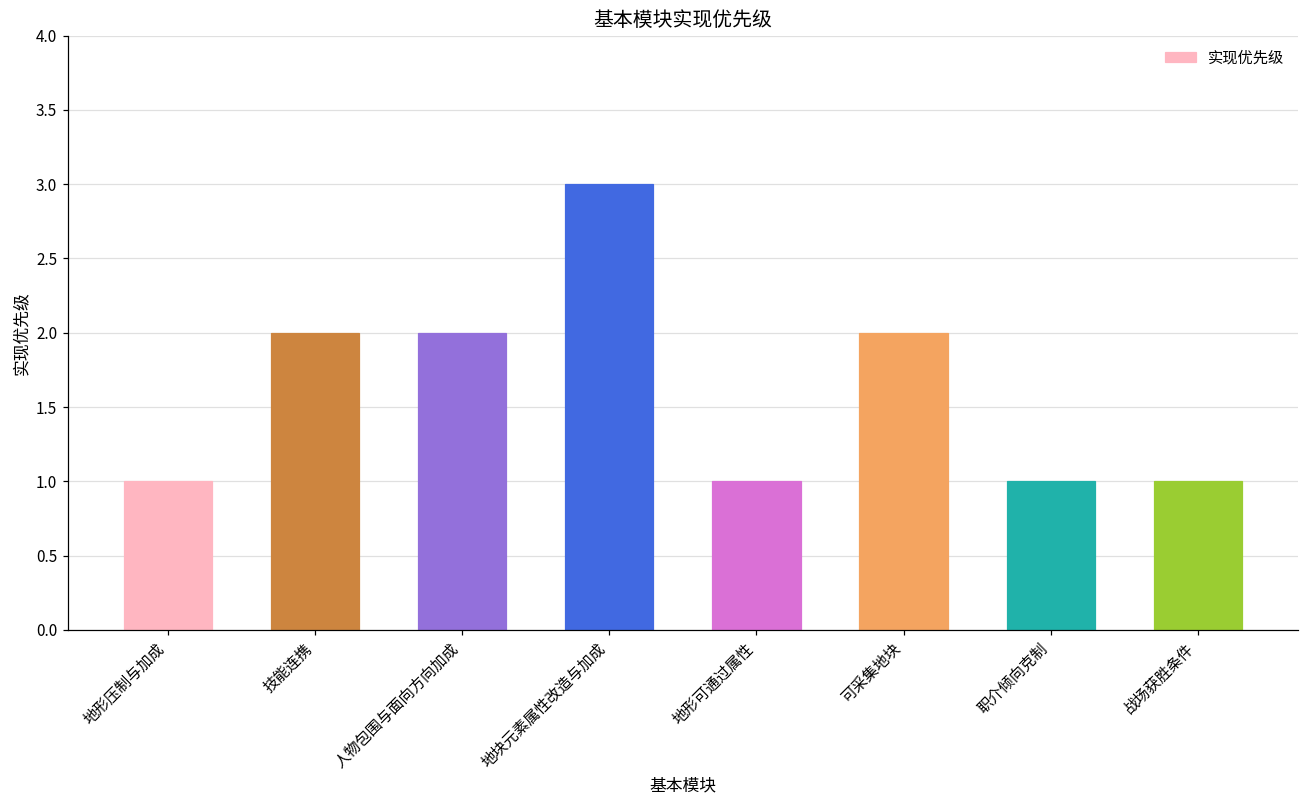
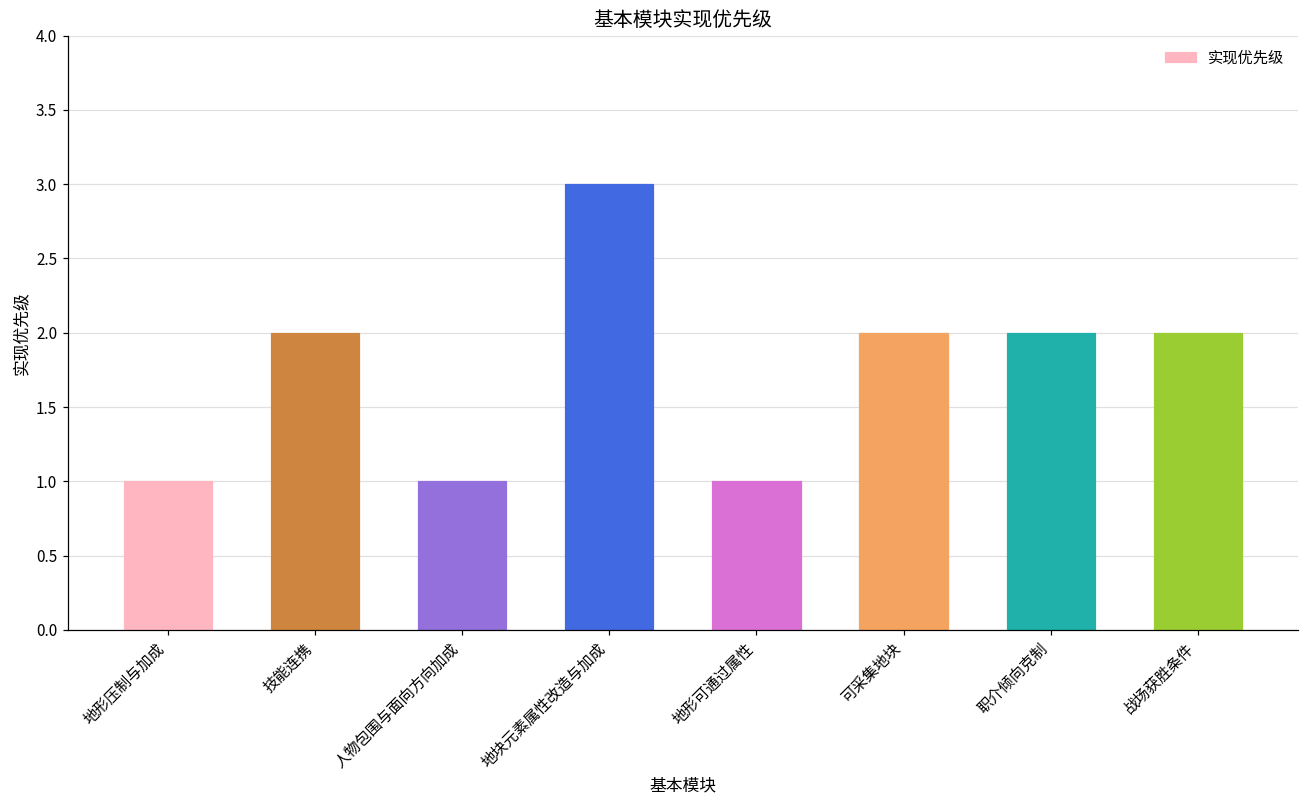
人物包围与面向方向加成: 2 -> 1
职介倾向克制: 1 -> 2
战场获胜条件: 1 -> 2
